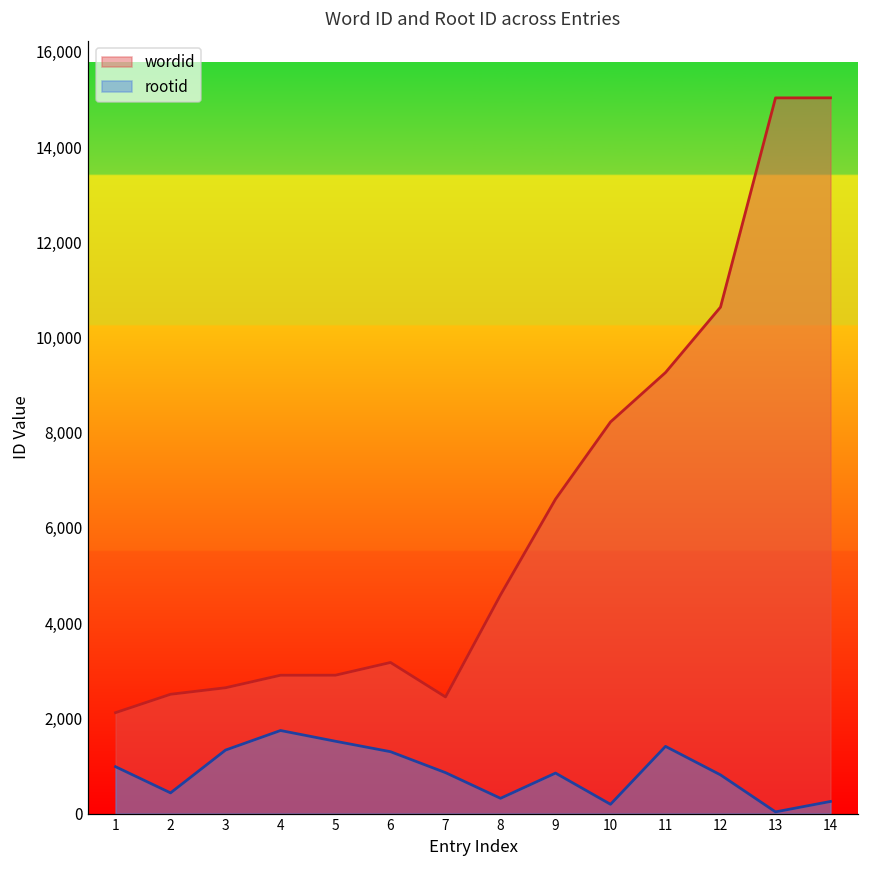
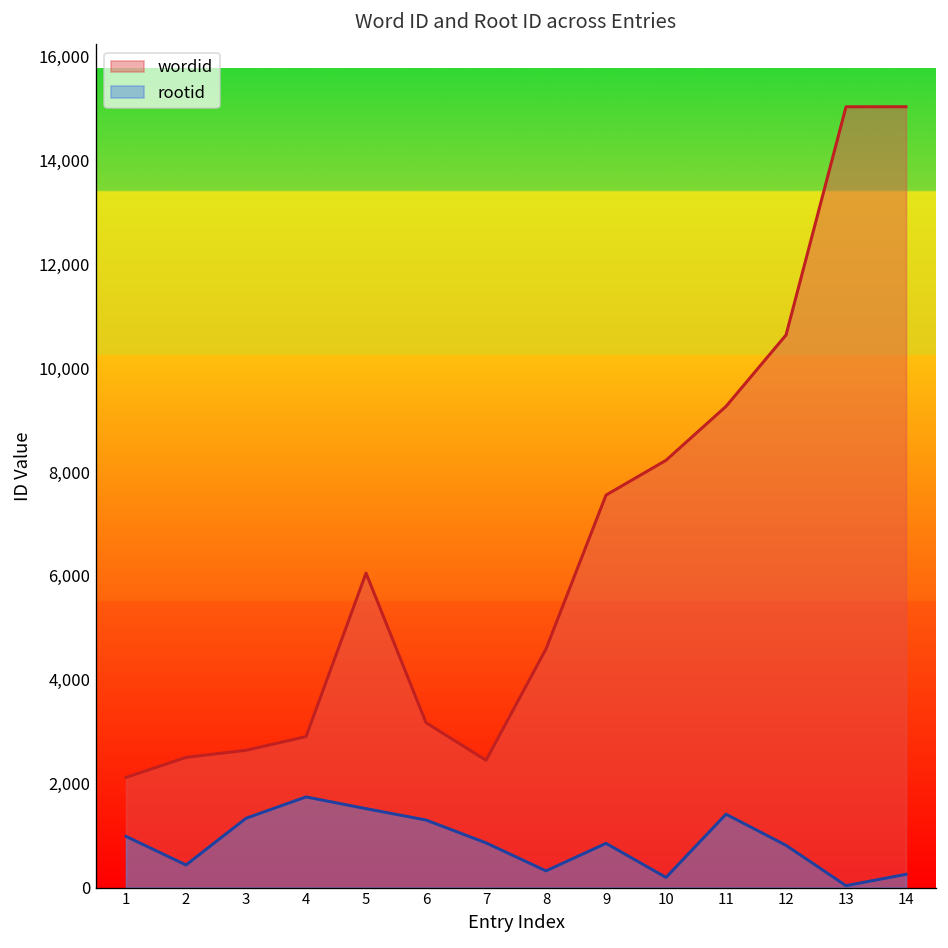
wordid, 5: 2,900 -> 6,100
wordid, 9: 6,600 -> 7,600
